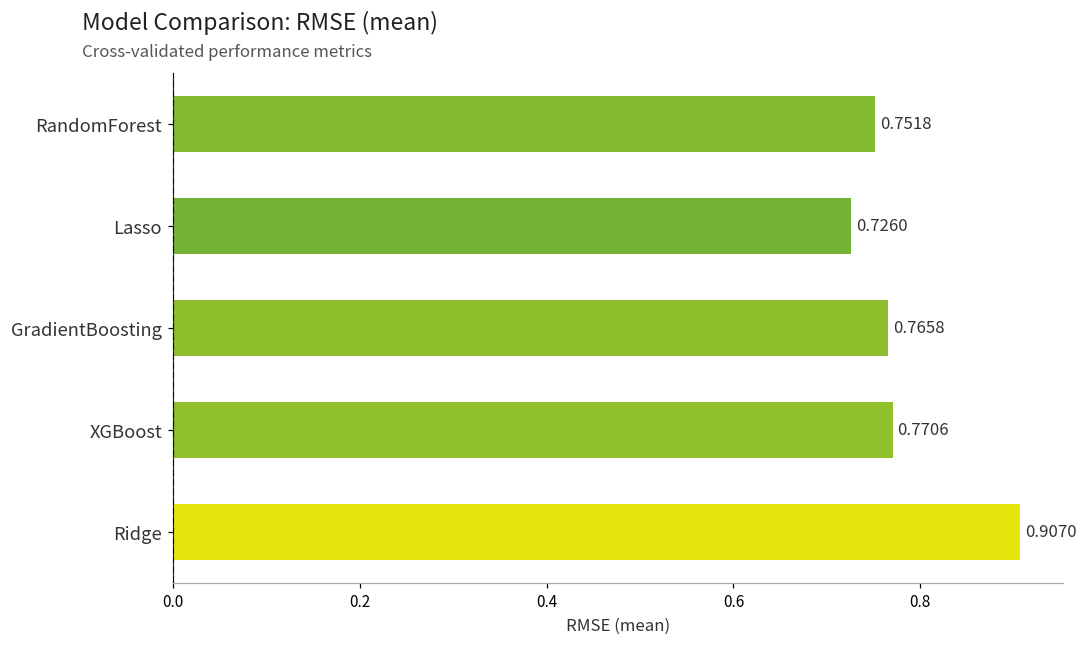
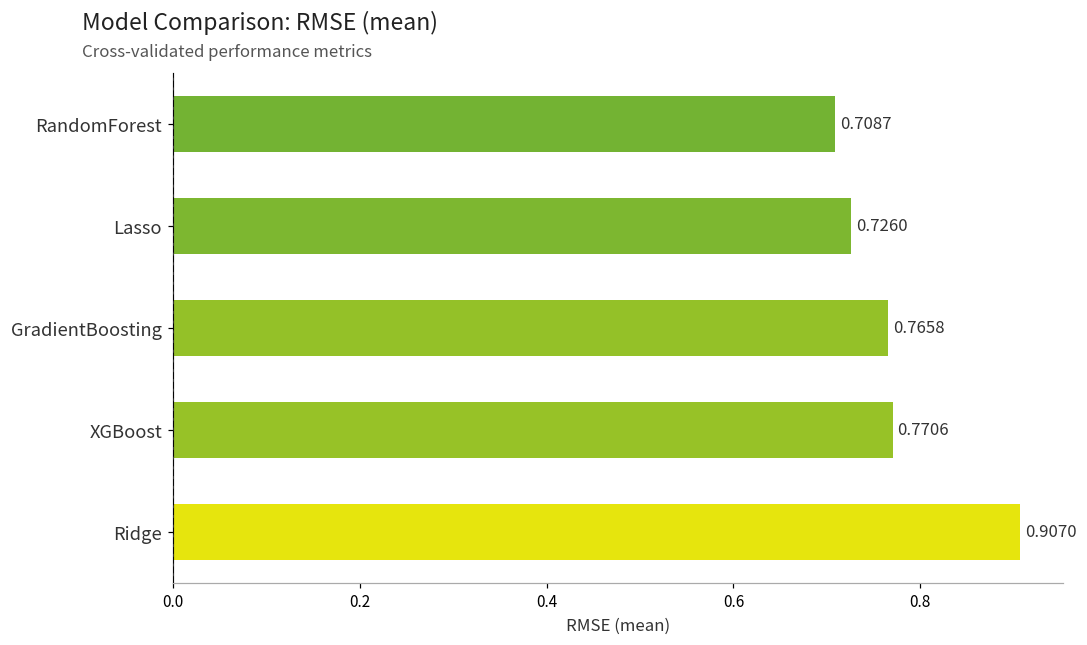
RandomForest: 0.7518 -> 0.7087
